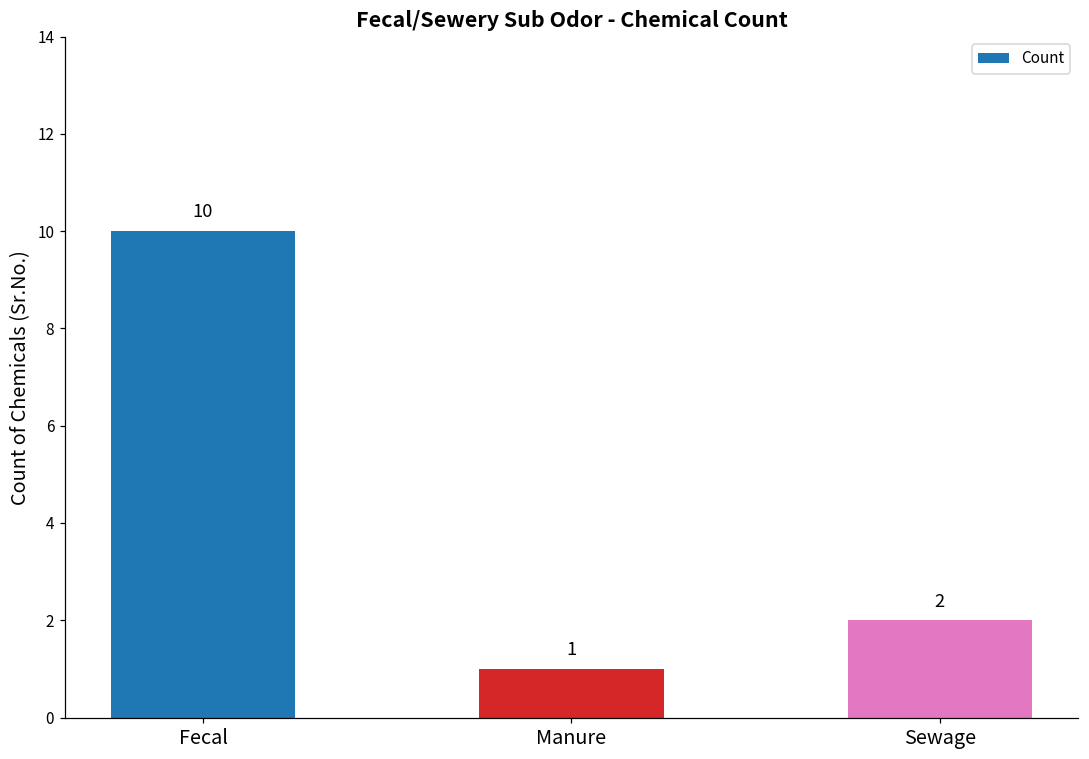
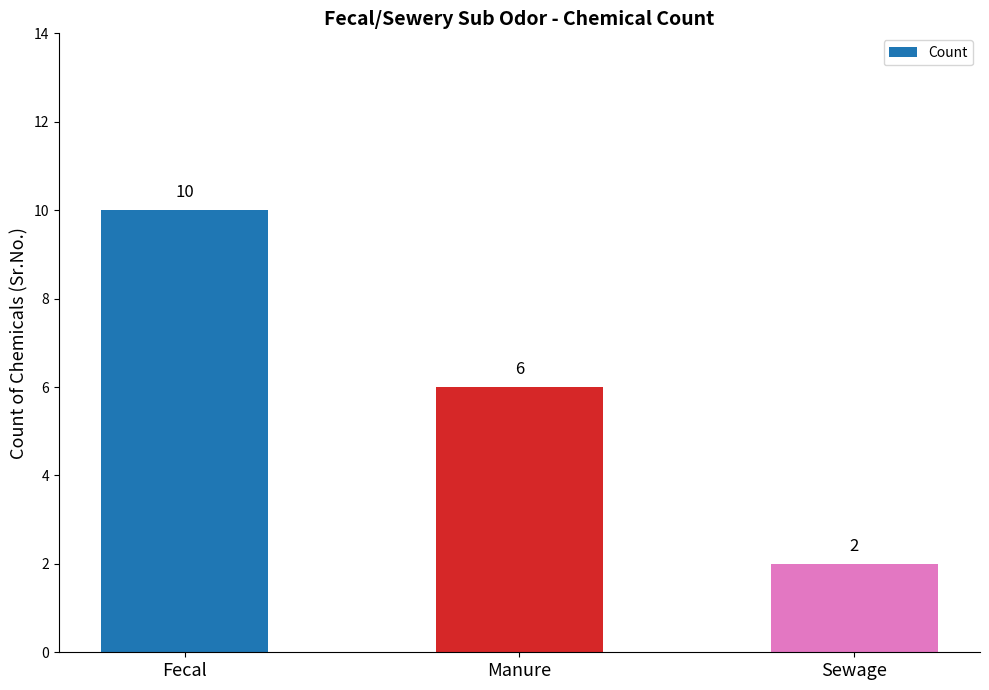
Manure: 1 -> 6
